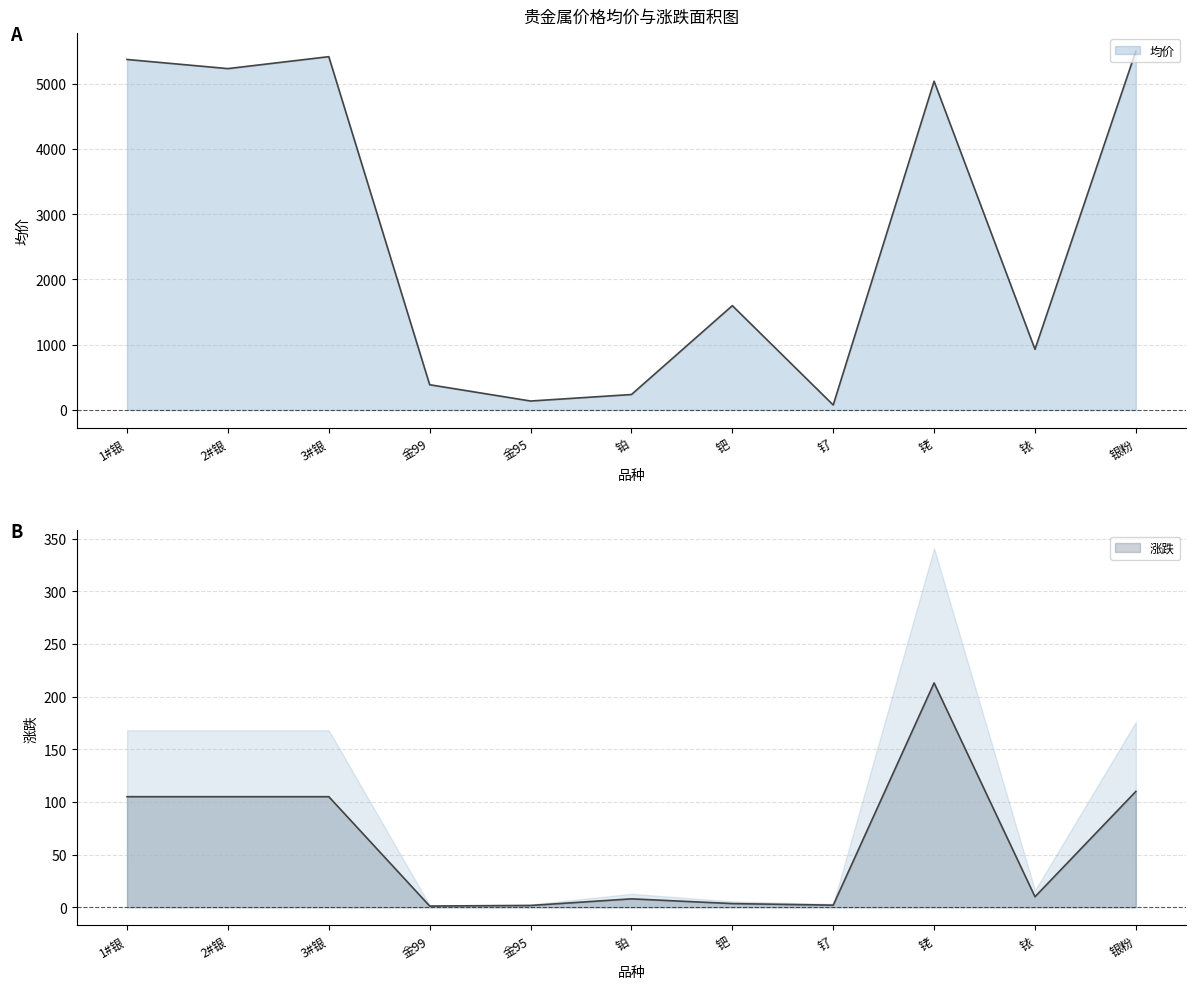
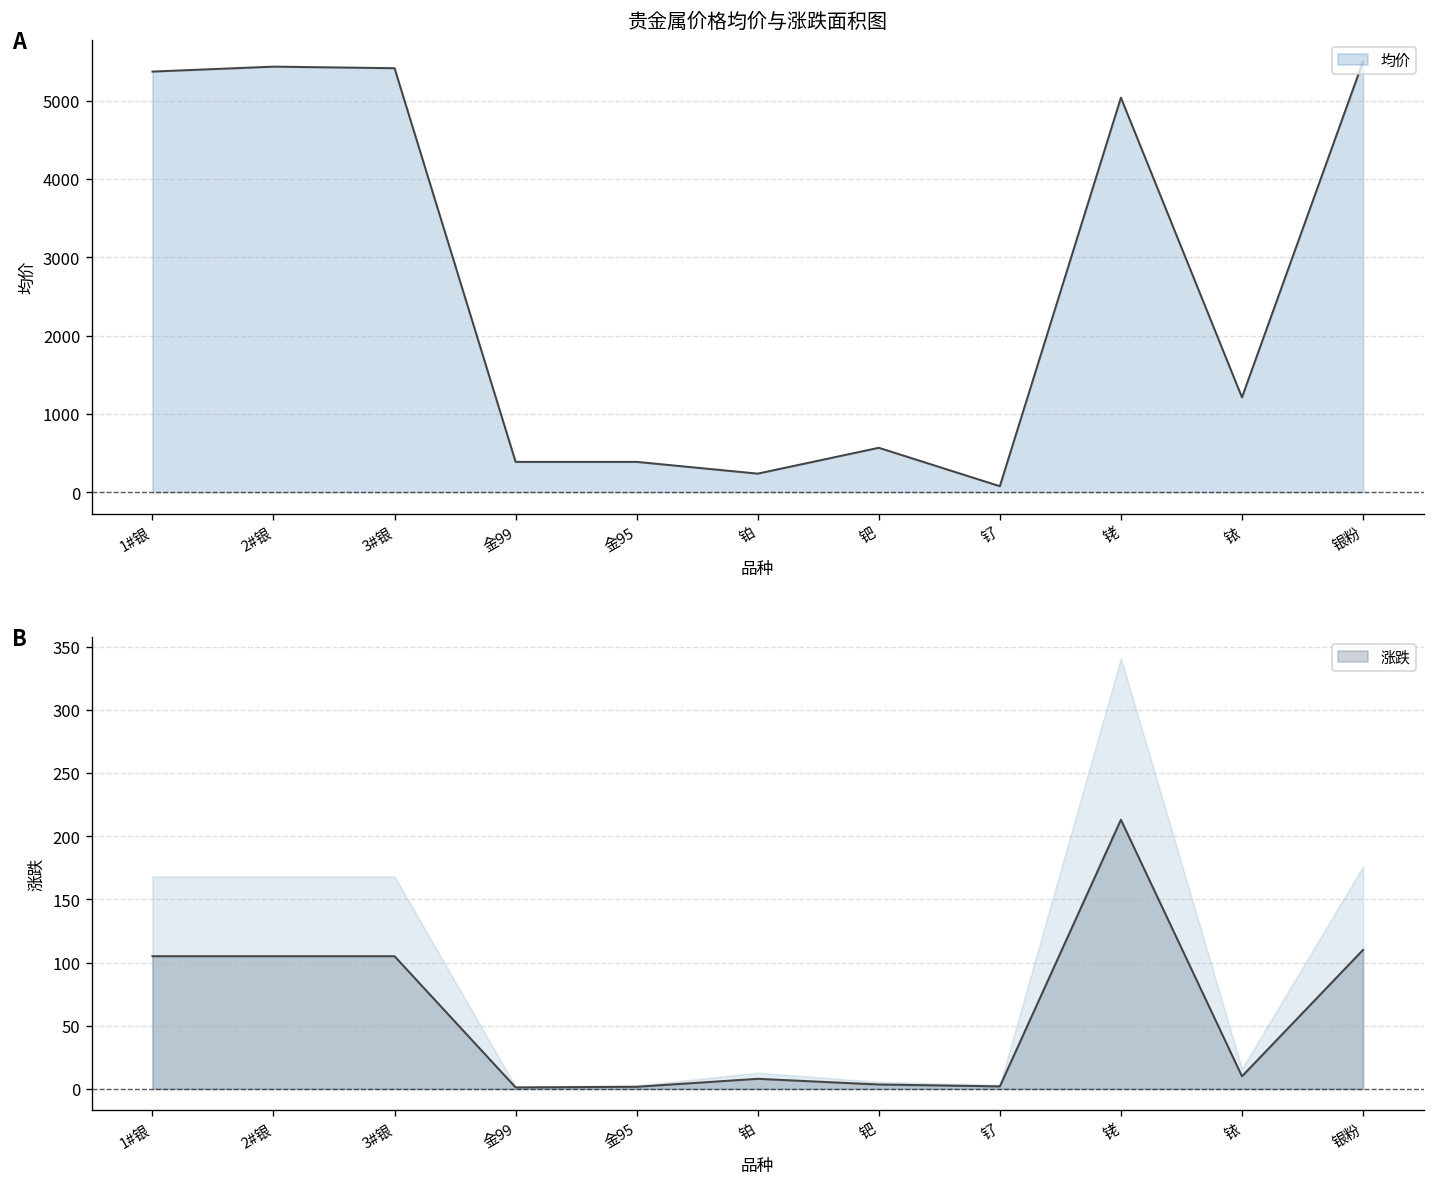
贵金属价格均价与涨跌面积图, 2#银: 5200 -> 5400
贵金属价格均价与涨跌面积图, 金95: 100 -> 400
贵金属价格均价与涨跌面积图, 钯: 1600 -> 600
贵金属价格均价与涨跌面积图, 铱: 900 -> 1200
